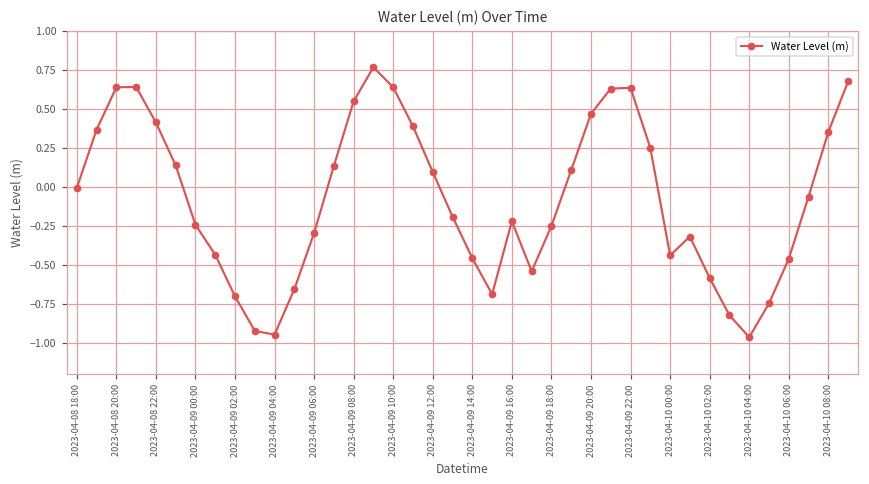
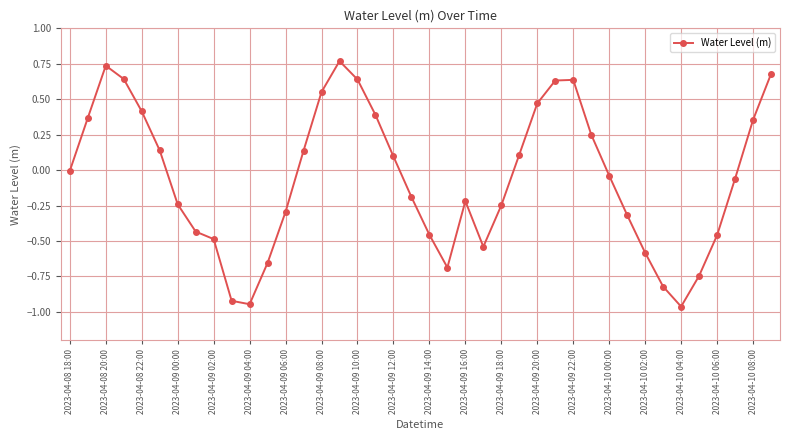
2023-04-08 20:00: 0.64 -> 0.74
2023-04-09 02:00: -0.70 -> -0.49
2023-04-10 00:00: -0.44 -> -0.04
